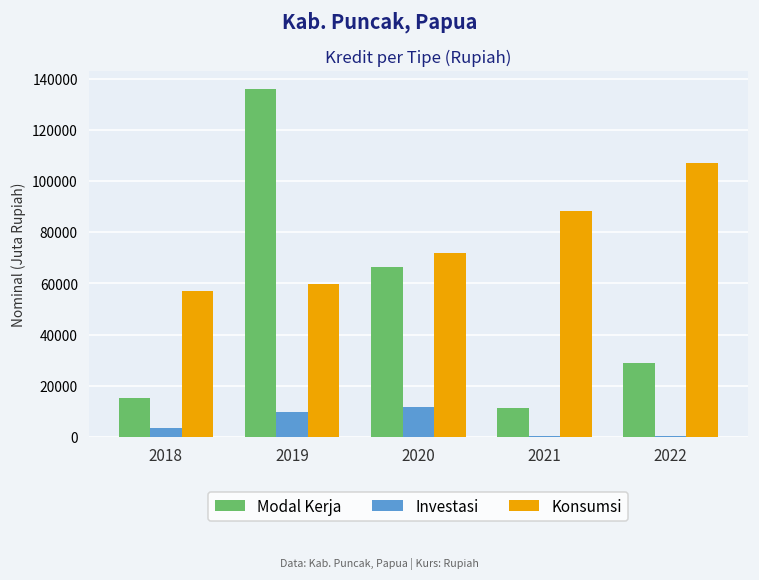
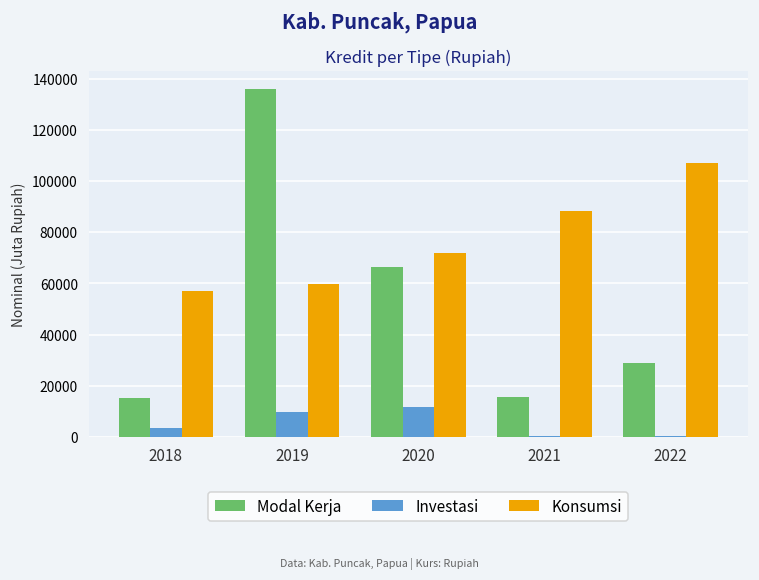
Modal Kerja, 2021: 11000 -> 16000
